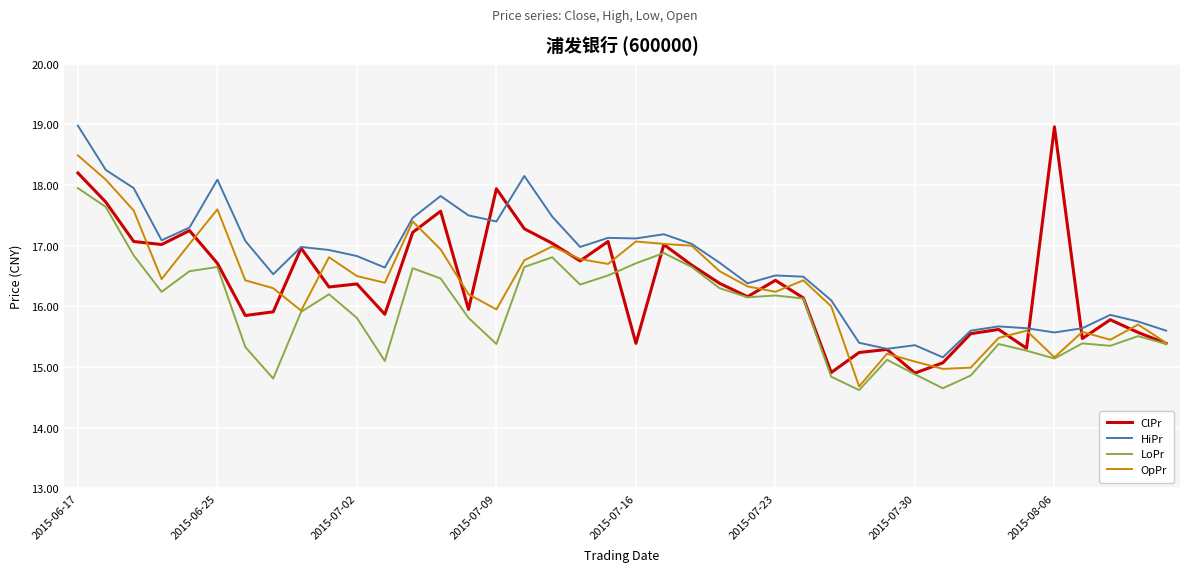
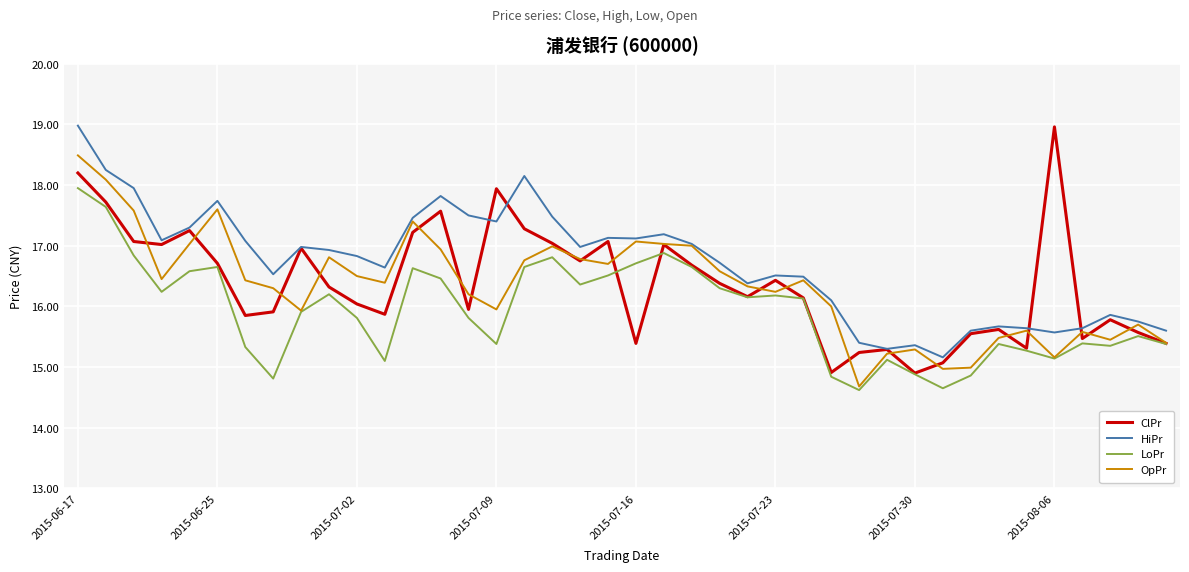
HiPr, 2015-06-25: 18.1 -> 17.7
ClPr, 2015-07-02: 16.4 -> 16.0
OpPr, 2015-07-30: 15.1 -> 15.3
